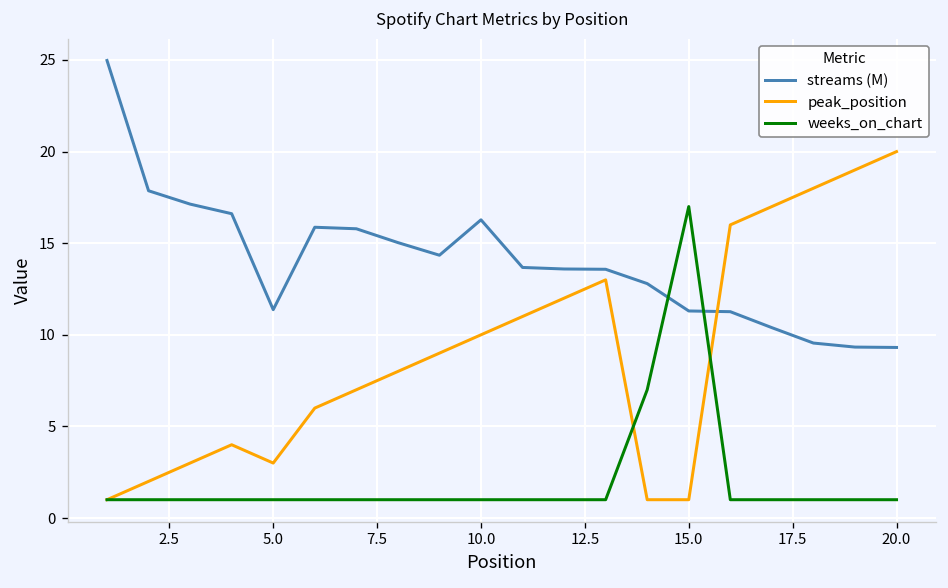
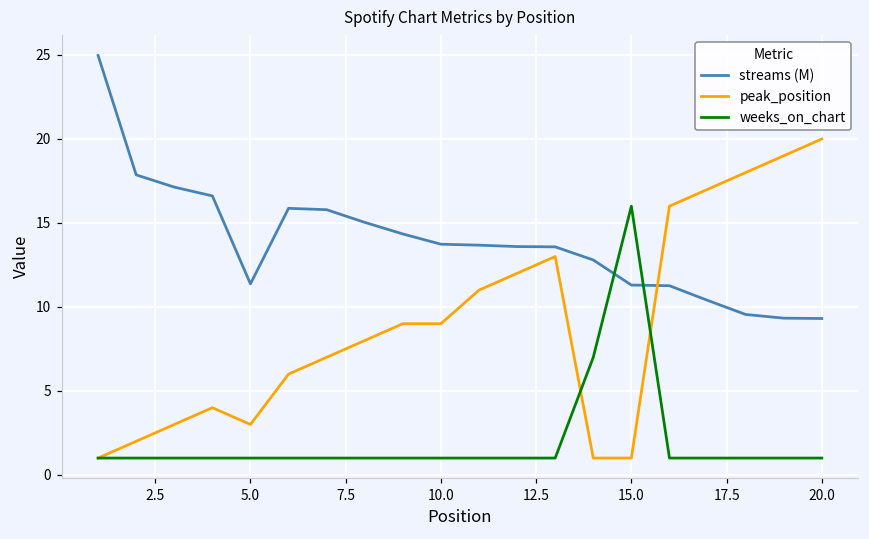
streams (M), 10.0: 16.3 -> 13.7
peak_position, 10.0: 10 -> 9
weeks_on_chart, 15.0: 17 -> 16
